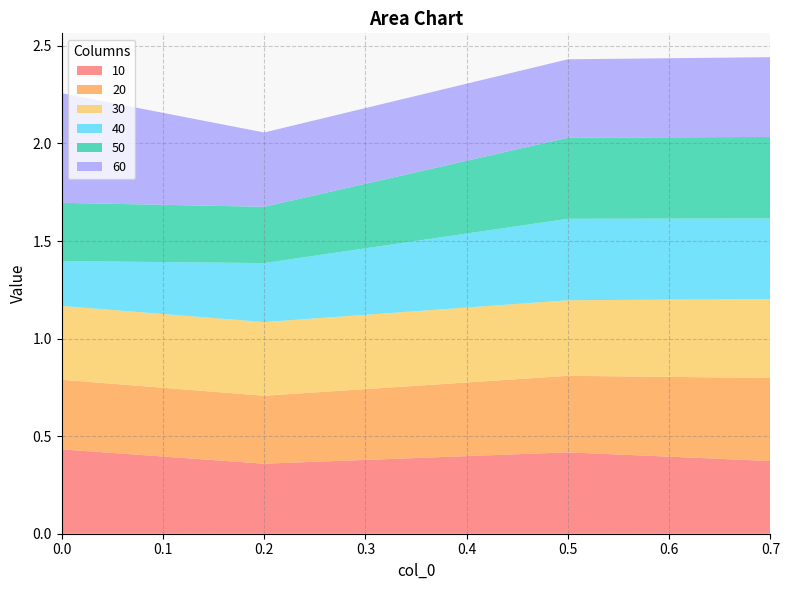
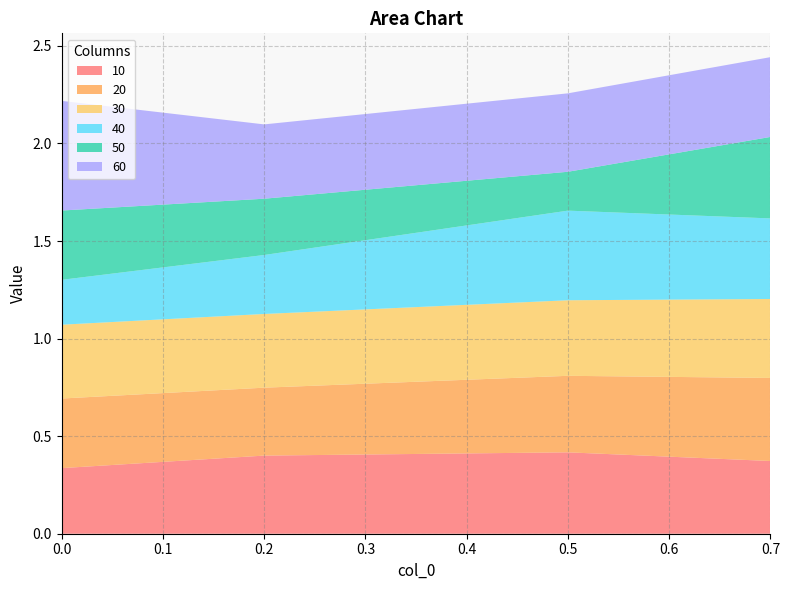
10, 0.0: 0.43 -> 0.34
50, 0.0: 0.30 -> 0.36
10, 0.2: 0.36 -> 0.40
40, 0.5: 0.42 -> 0.46
50, 0.5: 0.42 -> 0.20
